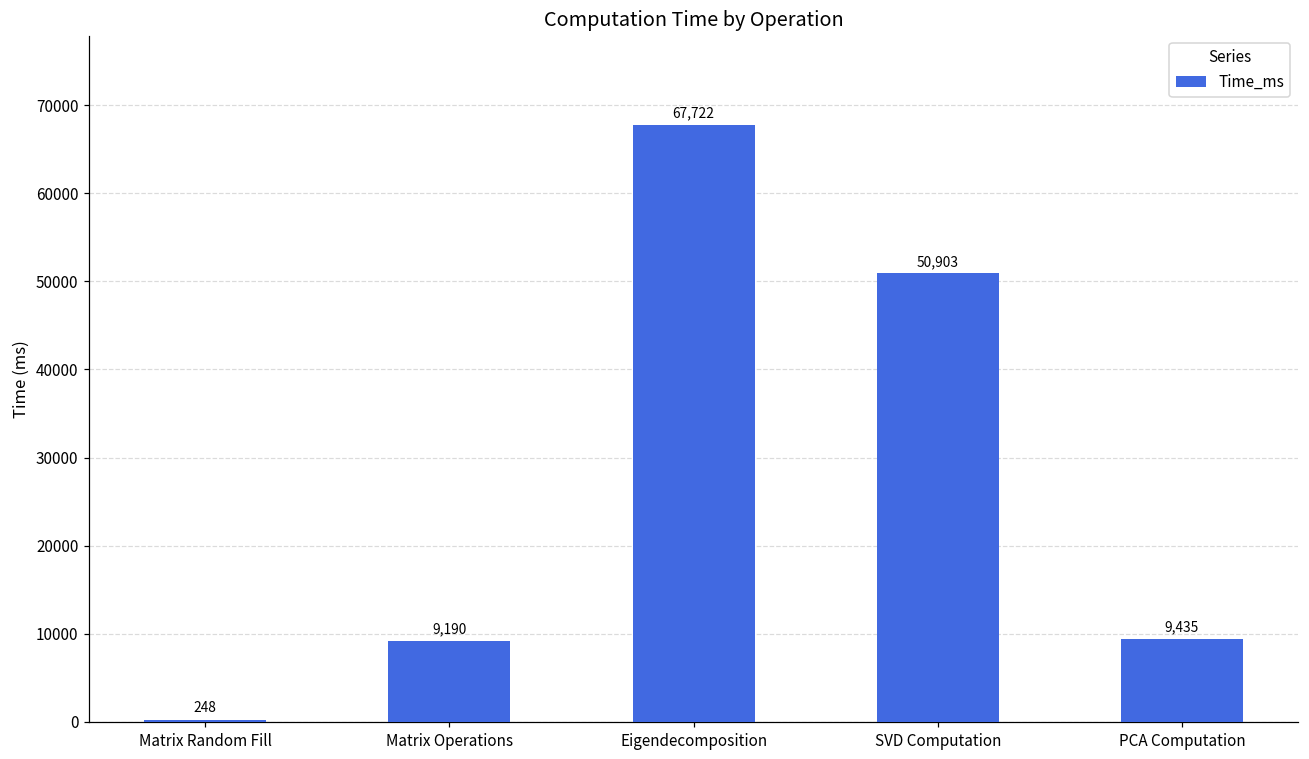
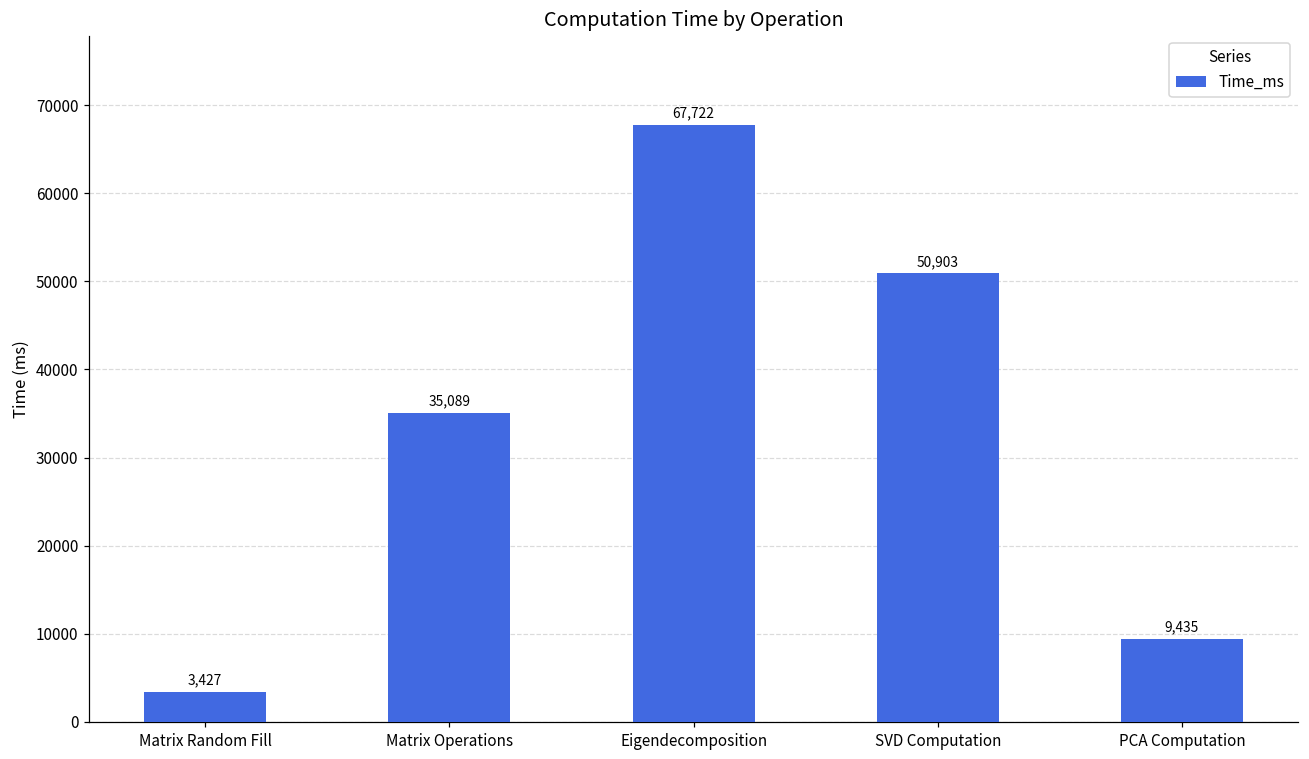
Matrix Random Fill: 248 -> 3,427
Matrix Operations: 9,190 -> 35,089
